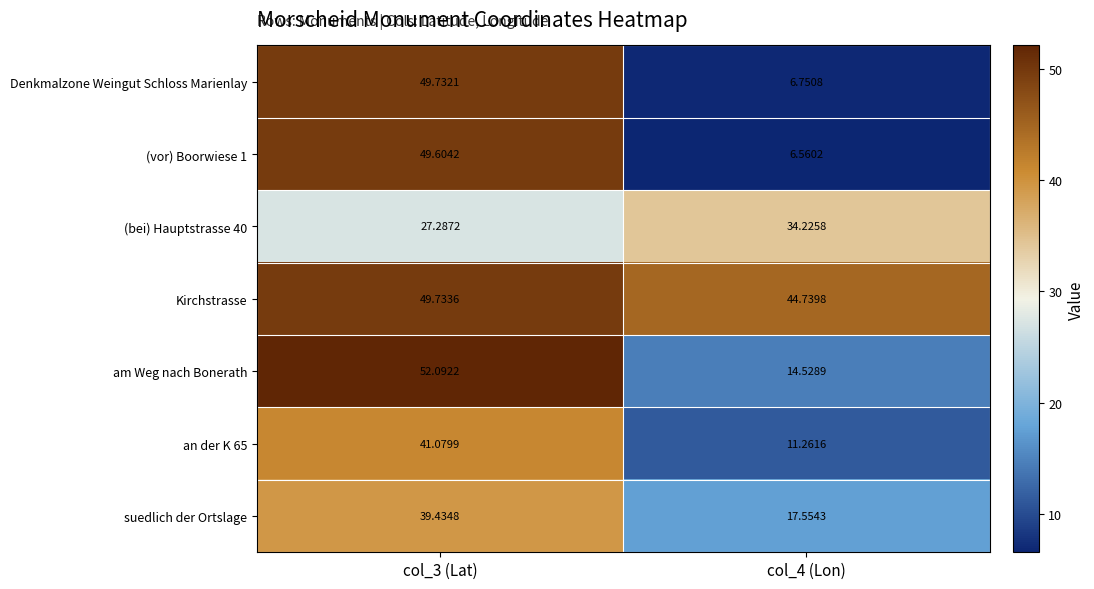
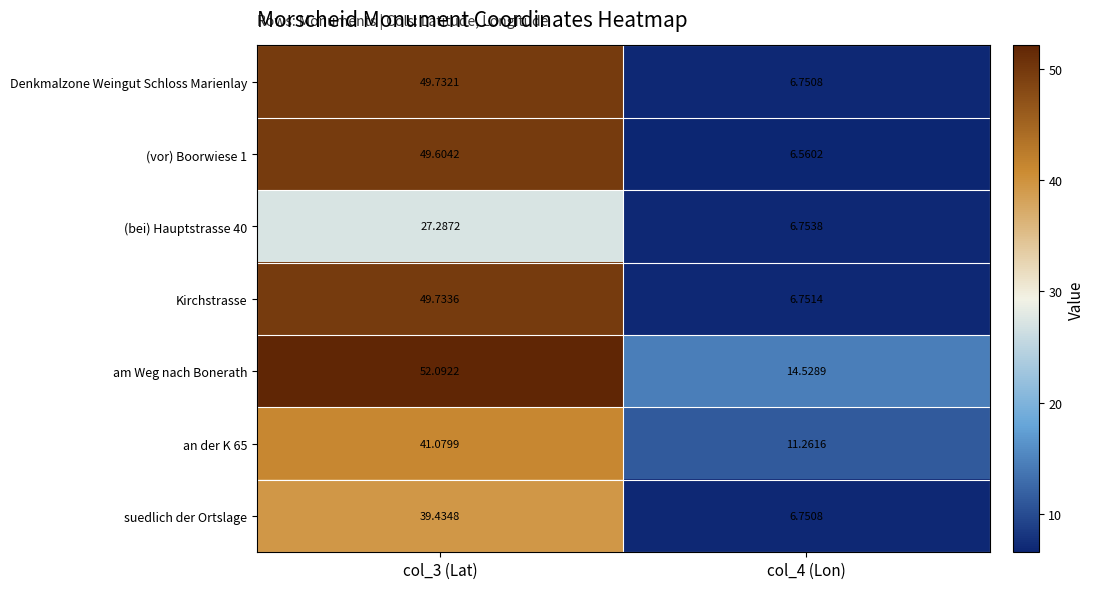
(bei) Hauptstrasse 40, col_4 (Lon): 34.2258 -> 6.7538
Kirchstrasse, col_4 (Lon): 44.7398 -> 6.7514
suedlich der Ortslage, col_4 (Lon): 17.5543 -> 6.7508
